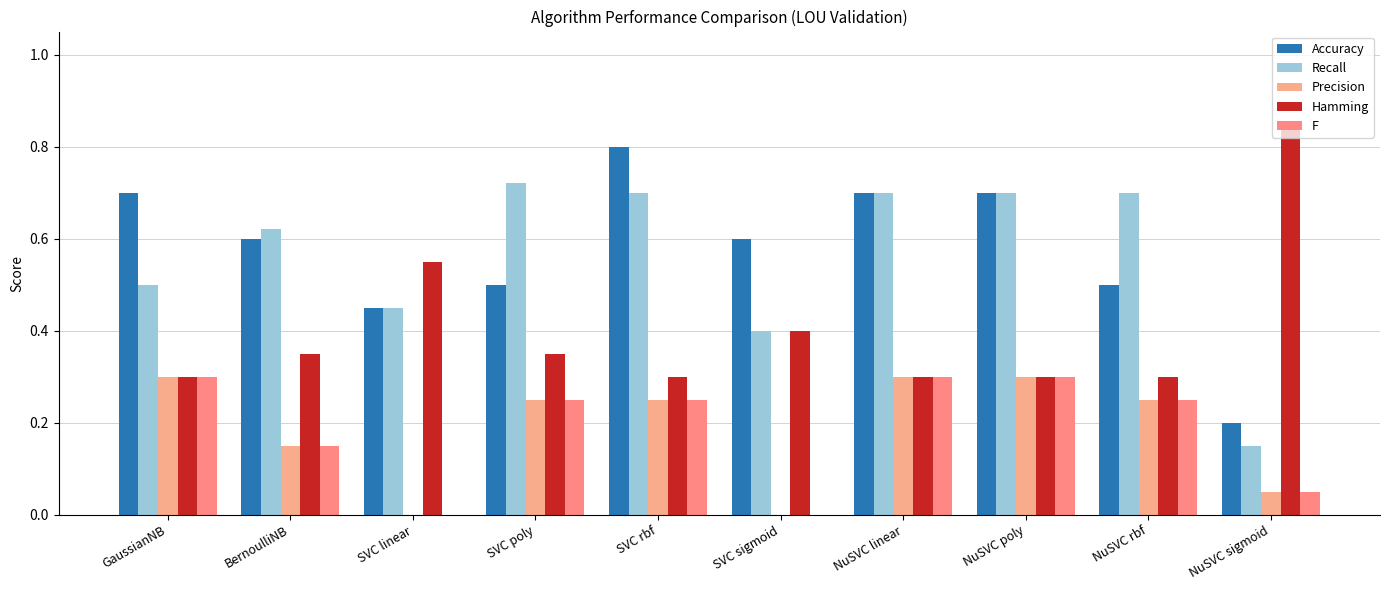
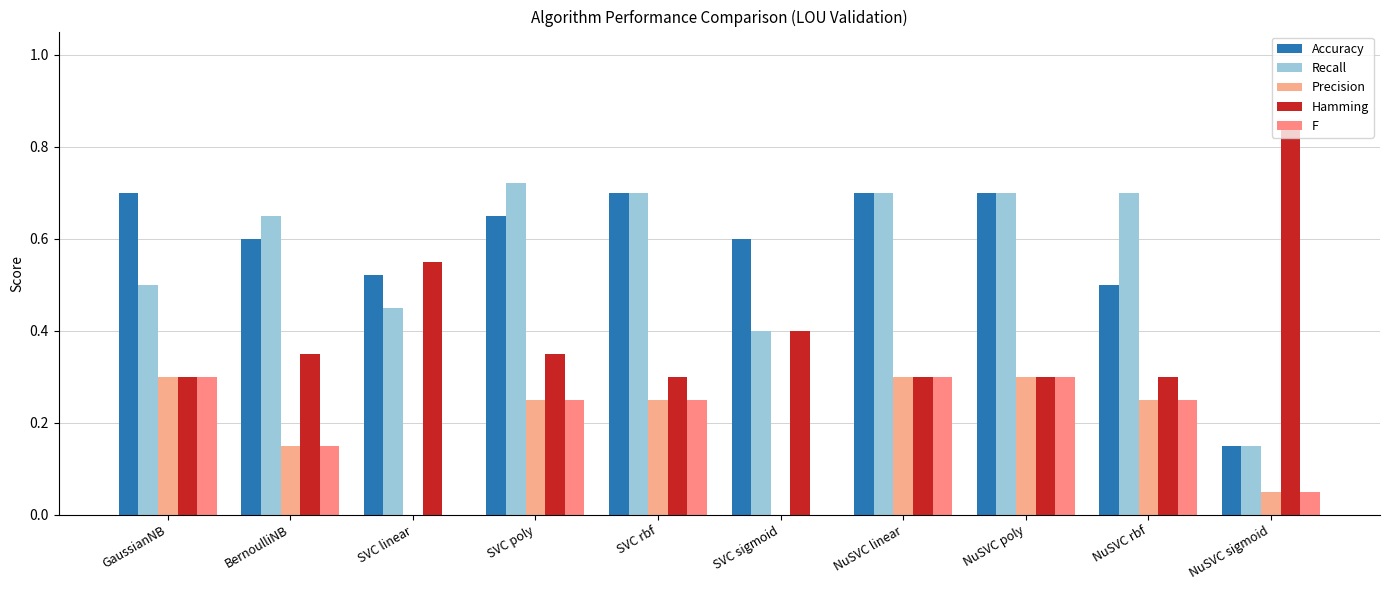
Recall, BernoulliNB: 0.62 -> 0.65
Accuracy, SVC linear: 0.45 -> 0.52
Accuracy, SVC poly: 0.50 -> 0.65
Accuracy, SVC rbf: 0.8 -> 0.7
Accuracy, NuSVC sigmoid: 0.20 -> 0.15
